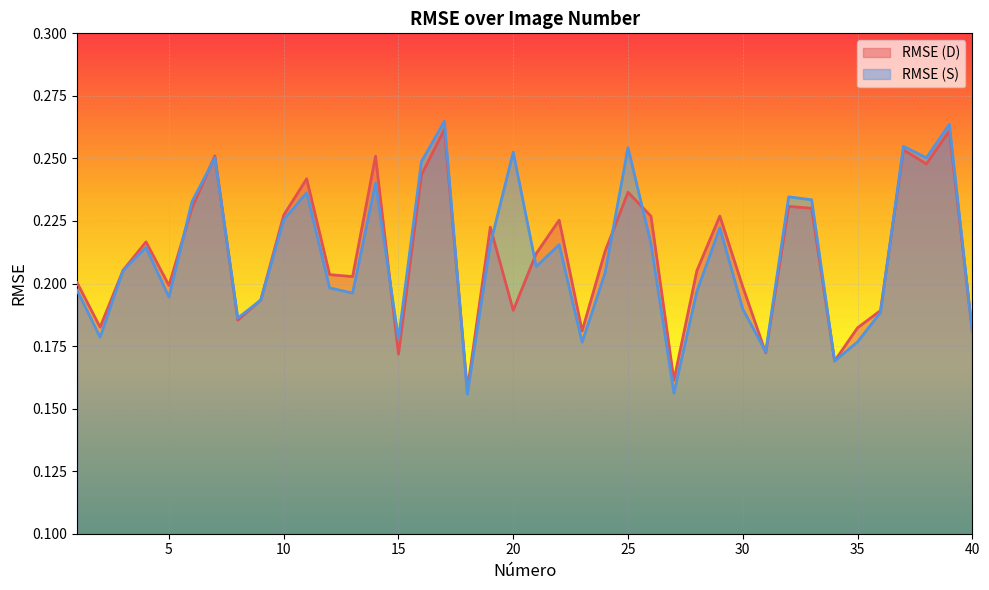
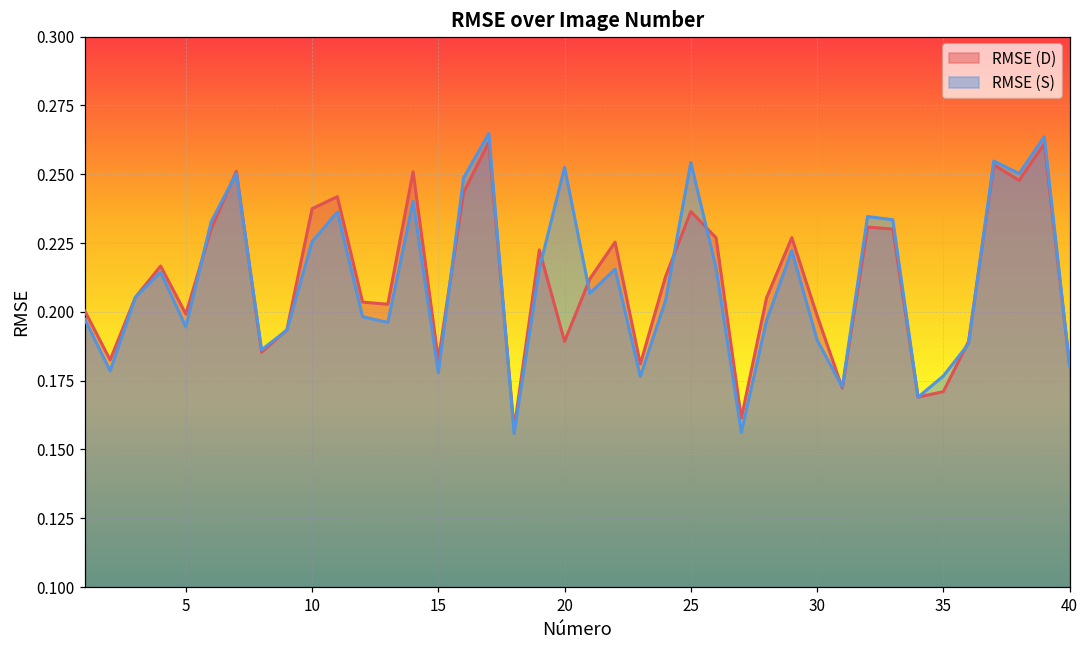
RMSE (D), 10: 0.227 -> 0.237
RMSE (D), 15: 0.172 -> 0.183
RMSE (D), 35: 0.182 -> 0.171
